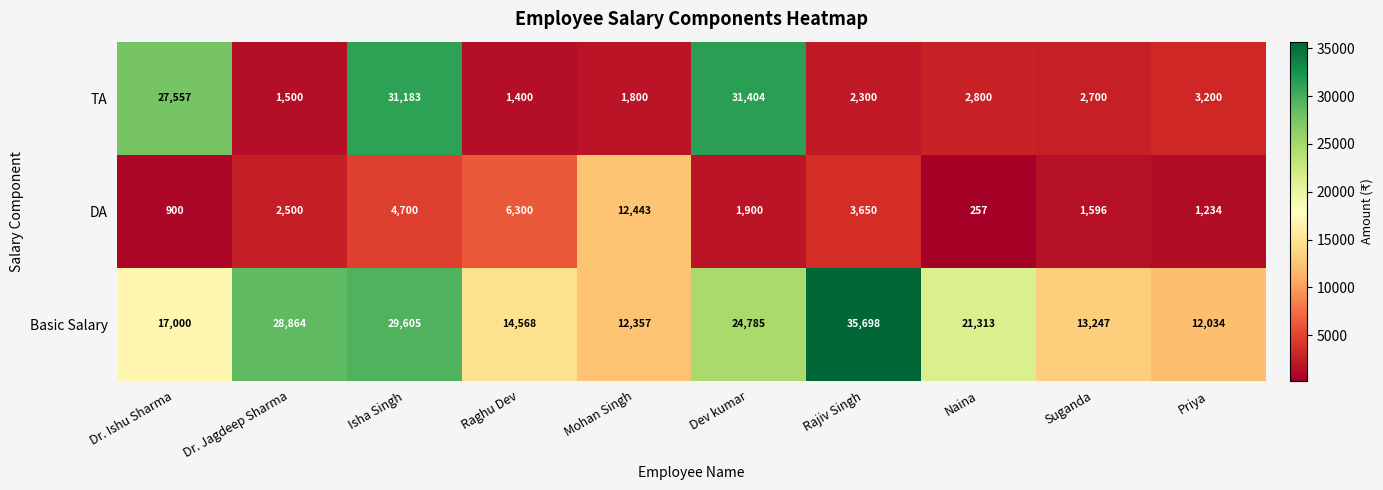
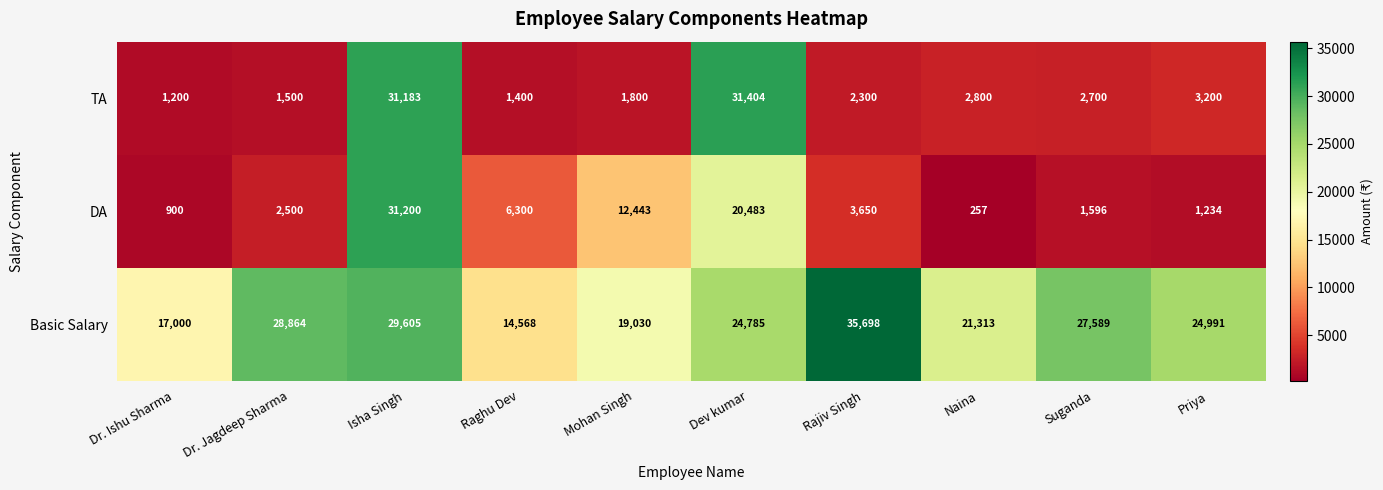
TA, Dr. Ishu Sharma: 27,557 -> 1,200
DA, Isha Singh: 4,700 -> 31,200
DA, Dev kumar: 1,900 -> 20,483
Basic Salary, Mohan Singh: 12,357 -> 19,030
Basic Salary, Suganda: 13,247 -> 27,589
Basic Salary, Priya: 12,034 -> 24,991
